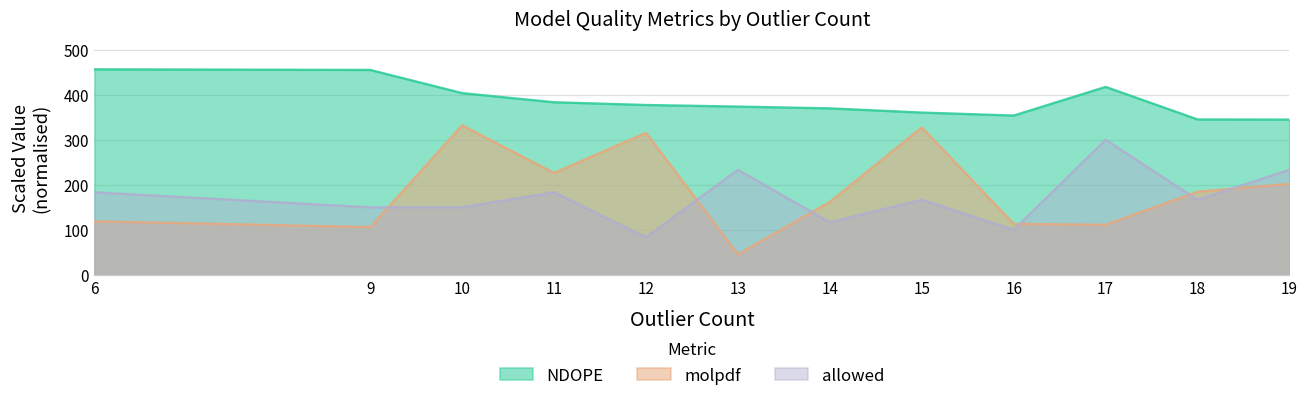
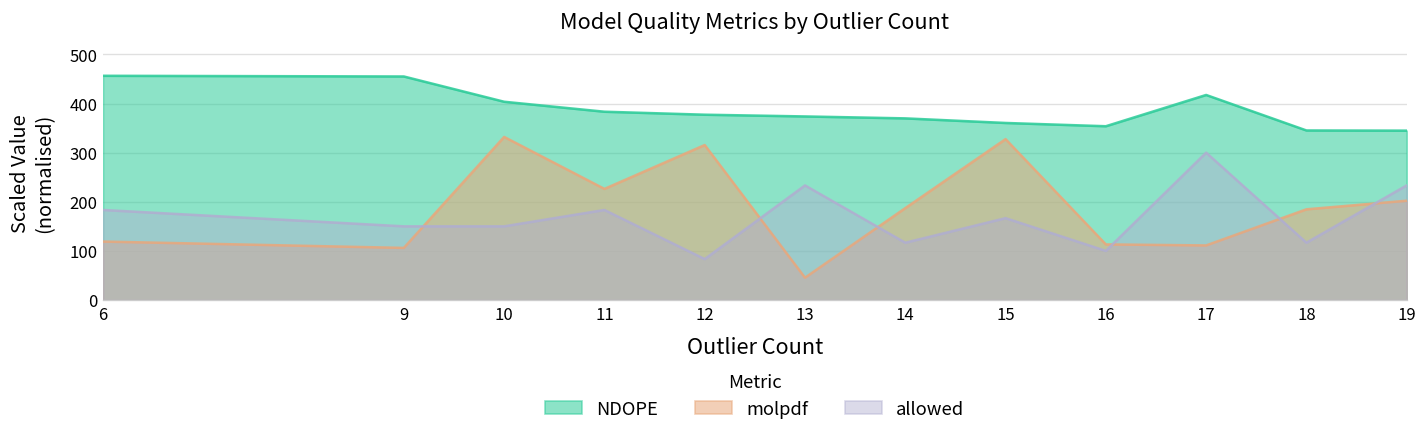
molpdf, 14: 160 -> 190
allowed, 18: 170 -> 120
